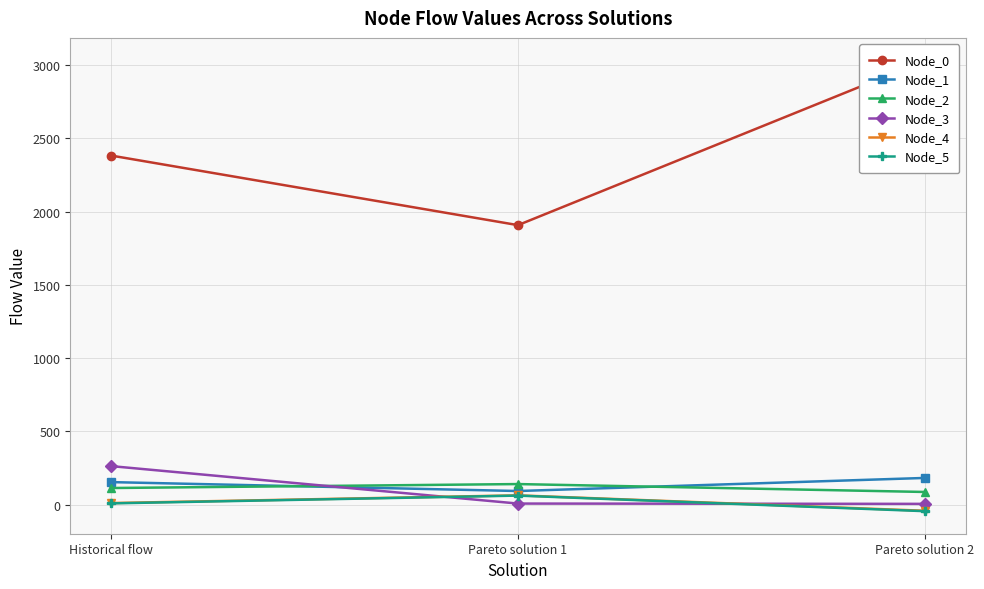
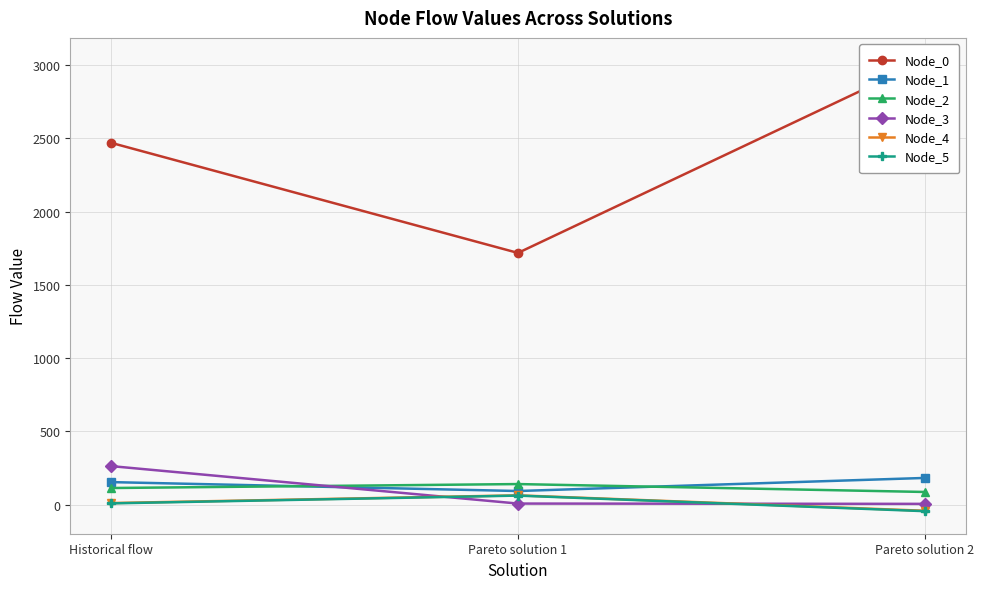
Node_0, Historical flow: 2380 -> 2470
Node_0, Pareto solution 1: 1910 -> 1720
